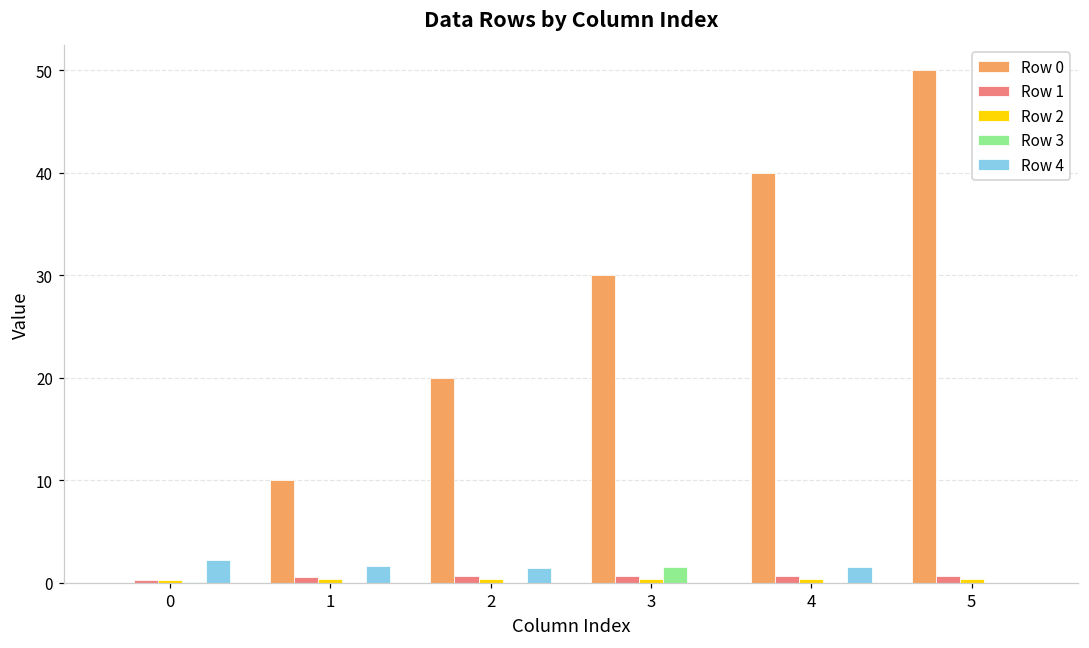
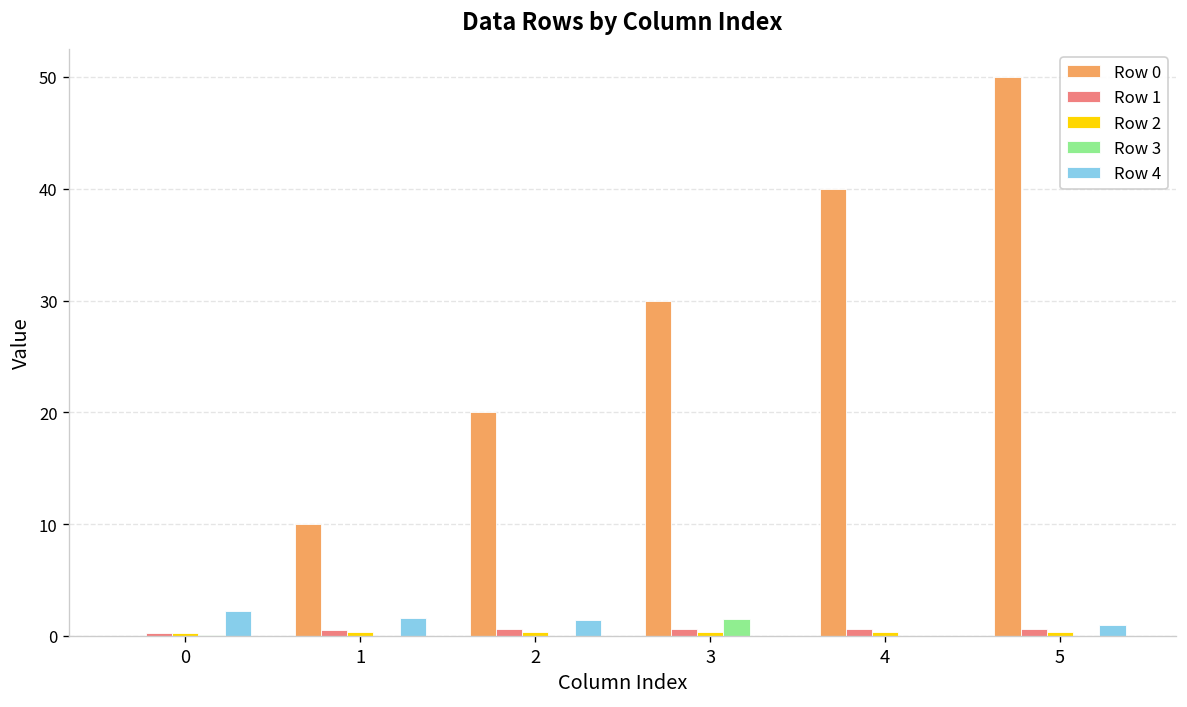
Row 4, 4: 2 -> 0
Row 4, 5: 0 -> 1
